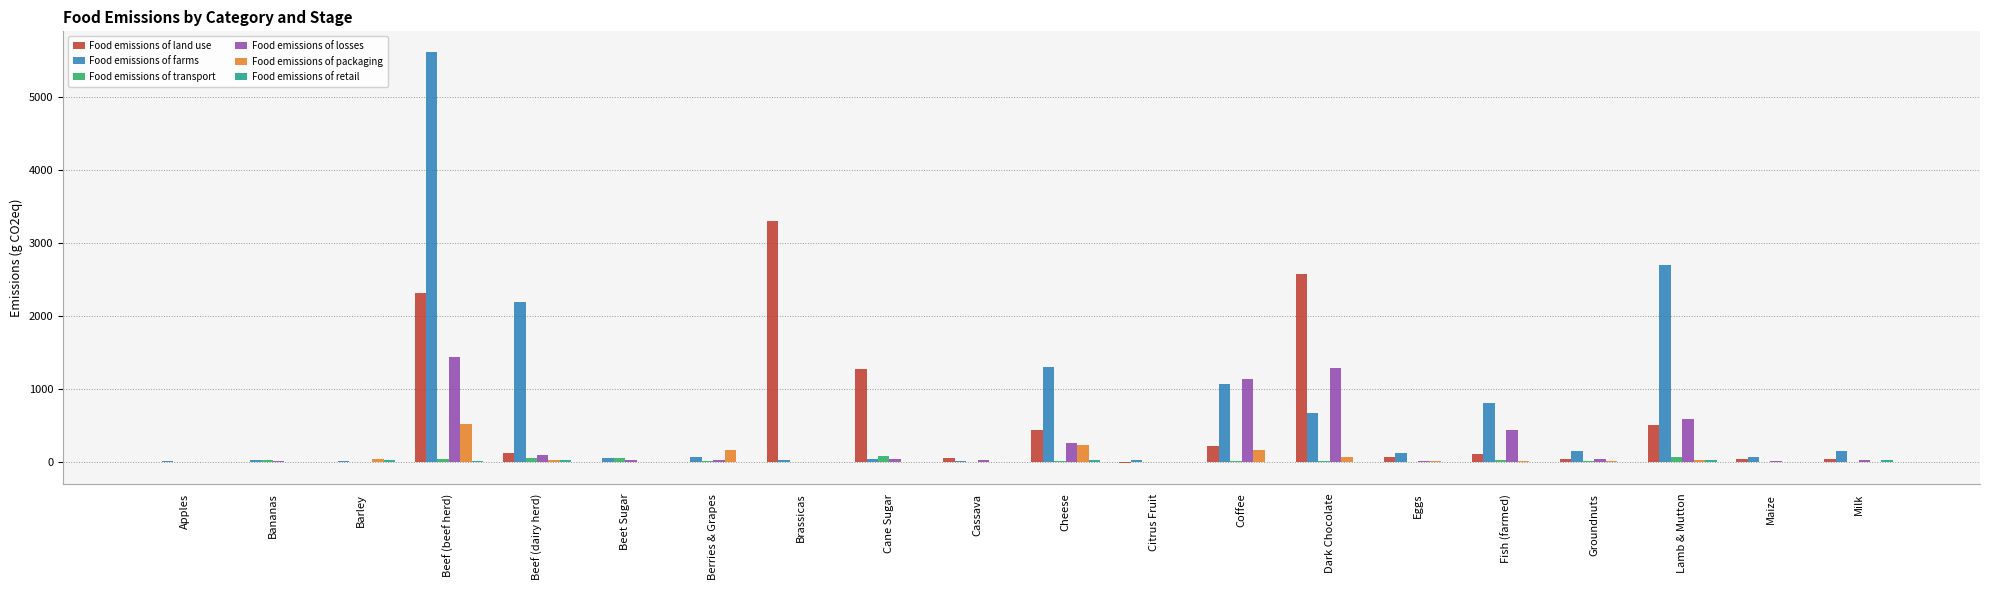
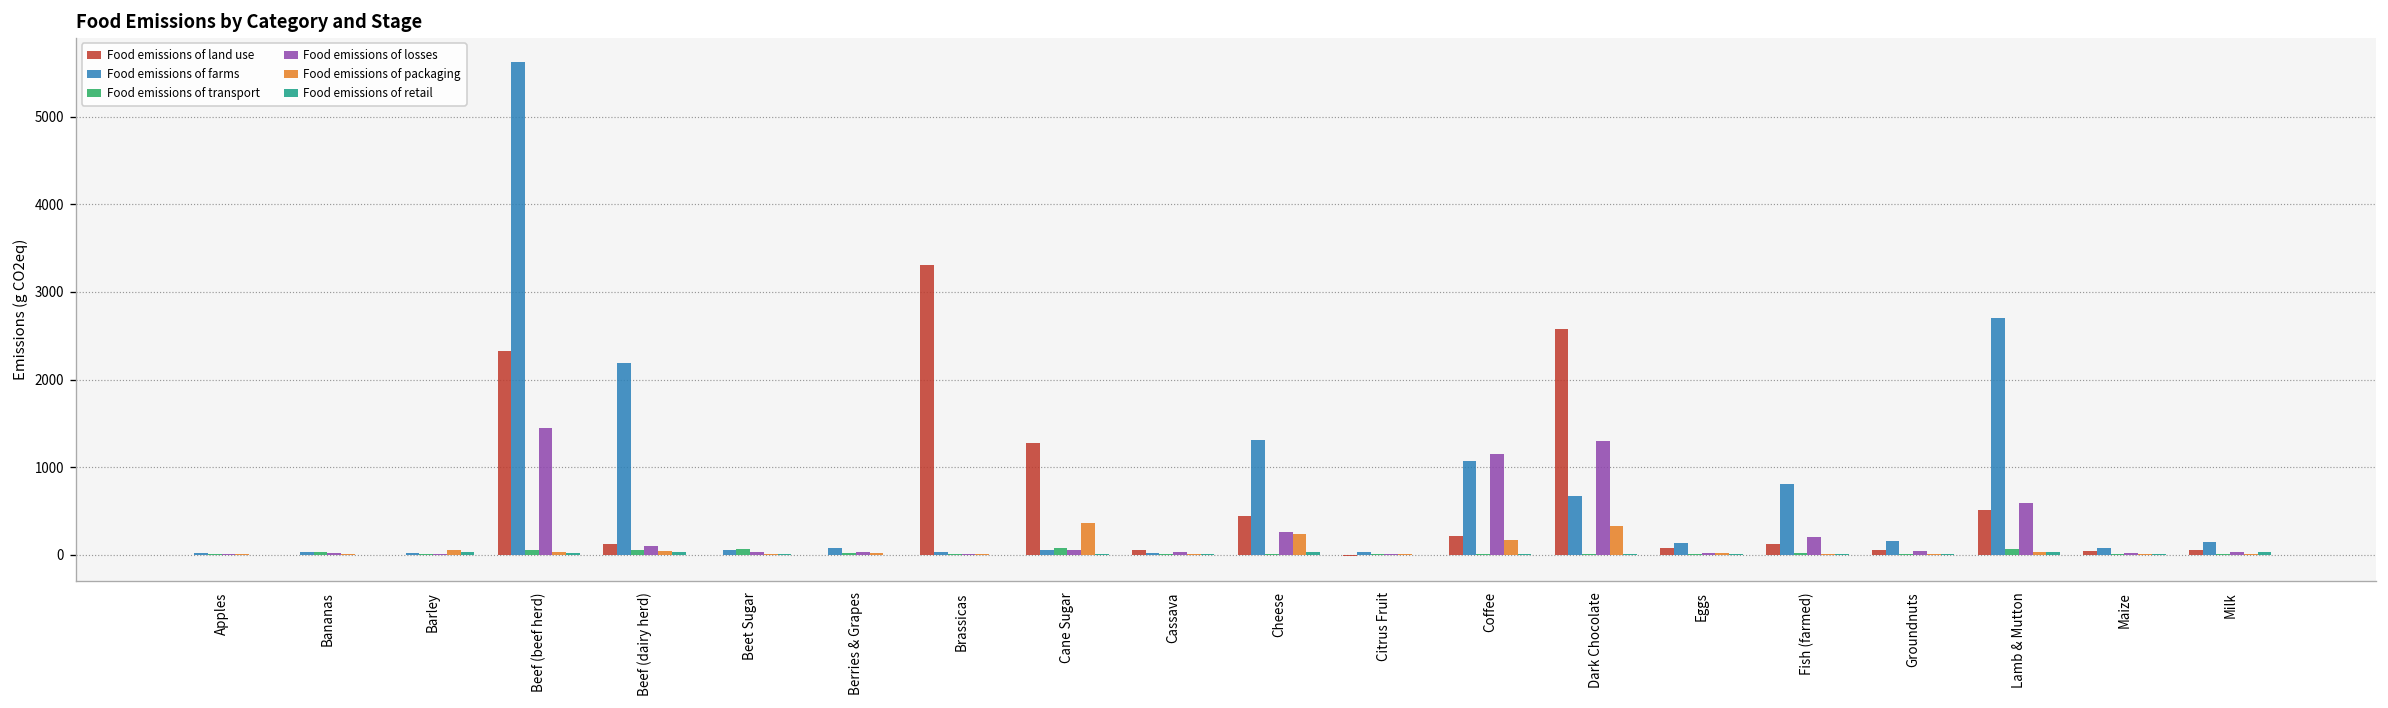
Food emissions of packaging, Beef (beef herd): 500 -> 0
Food emissions of packaging, Berries & Grapes: 200 -> 0
Food emissions of packaging, Cane Sugar: 0 -> 400
Food emissions of packaging, Dark Chocolate: 100 -> 300
Food emissions of losses, Fish (farmed): 400 -> 200
